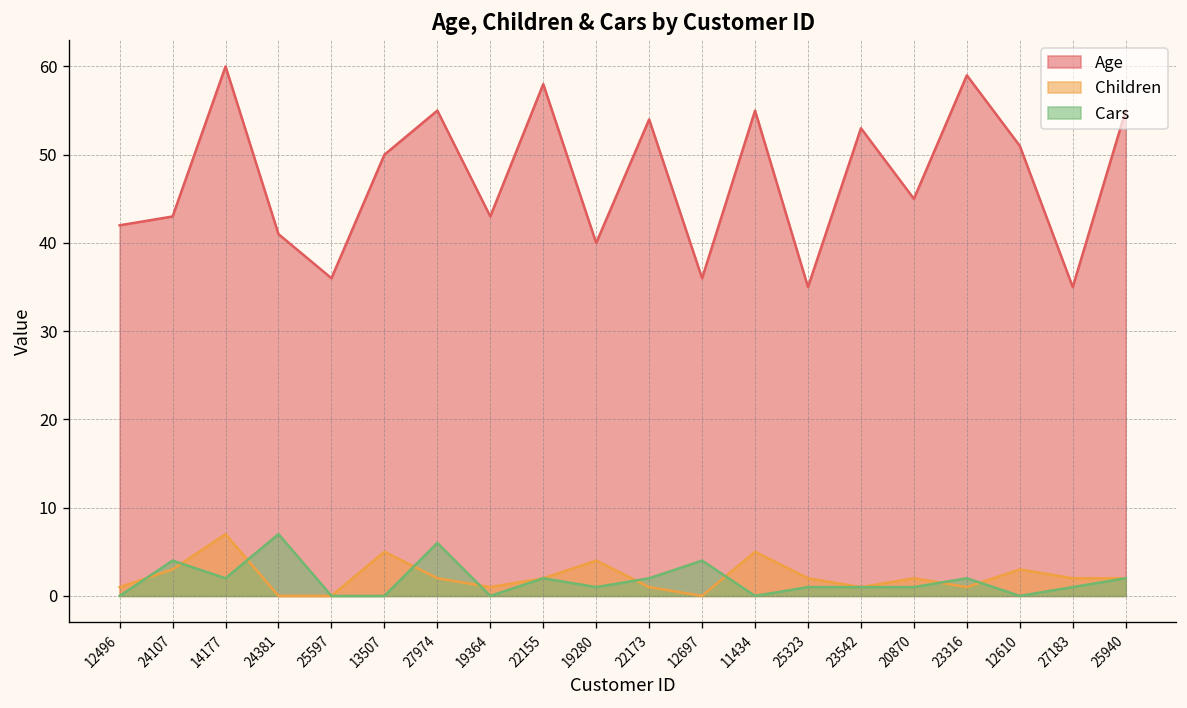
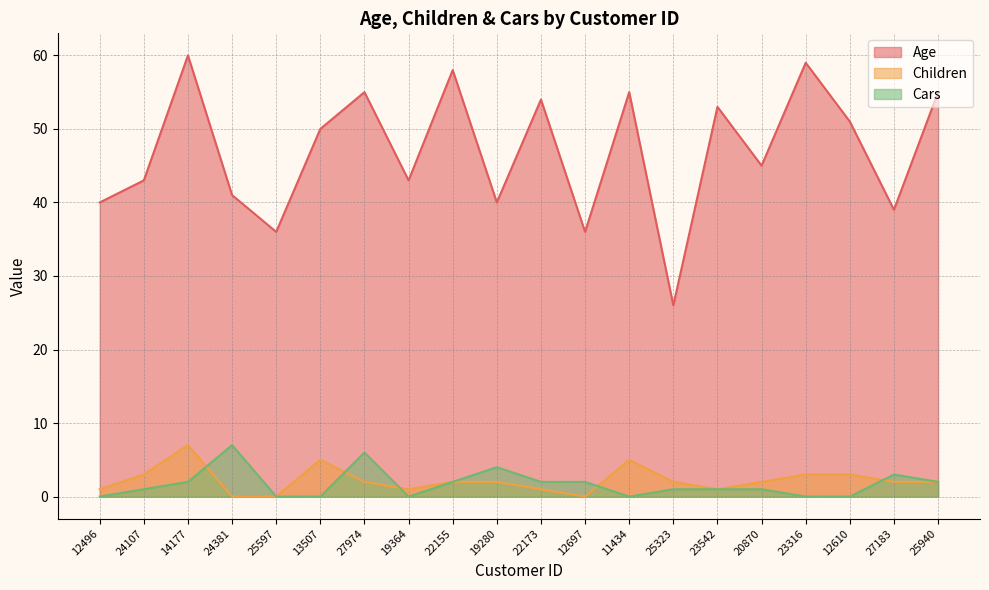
Age, 12496: 42 -> 40
Cars, 24107: 4 -> 1
Children, 19280: 4 -> 2
Cars, 19280: 1 -> 4
Cars, 12697: 4 -> 2
Age, 25323: 35 -> 26
Children, 23316: 1 -> 3
Cars, 23316: 2 -> 0
Age, 27183: 35 -> 39
Cars, 27183: 1 -> 3
